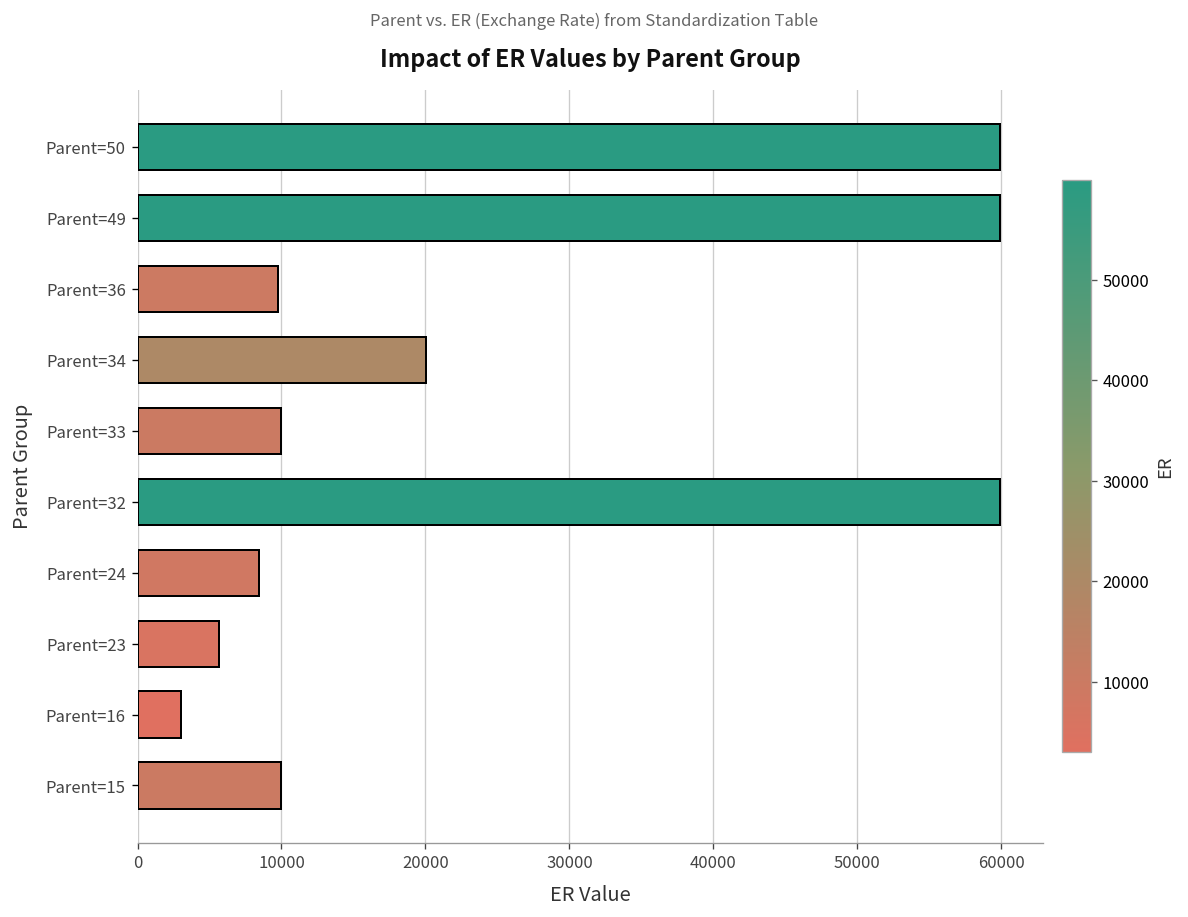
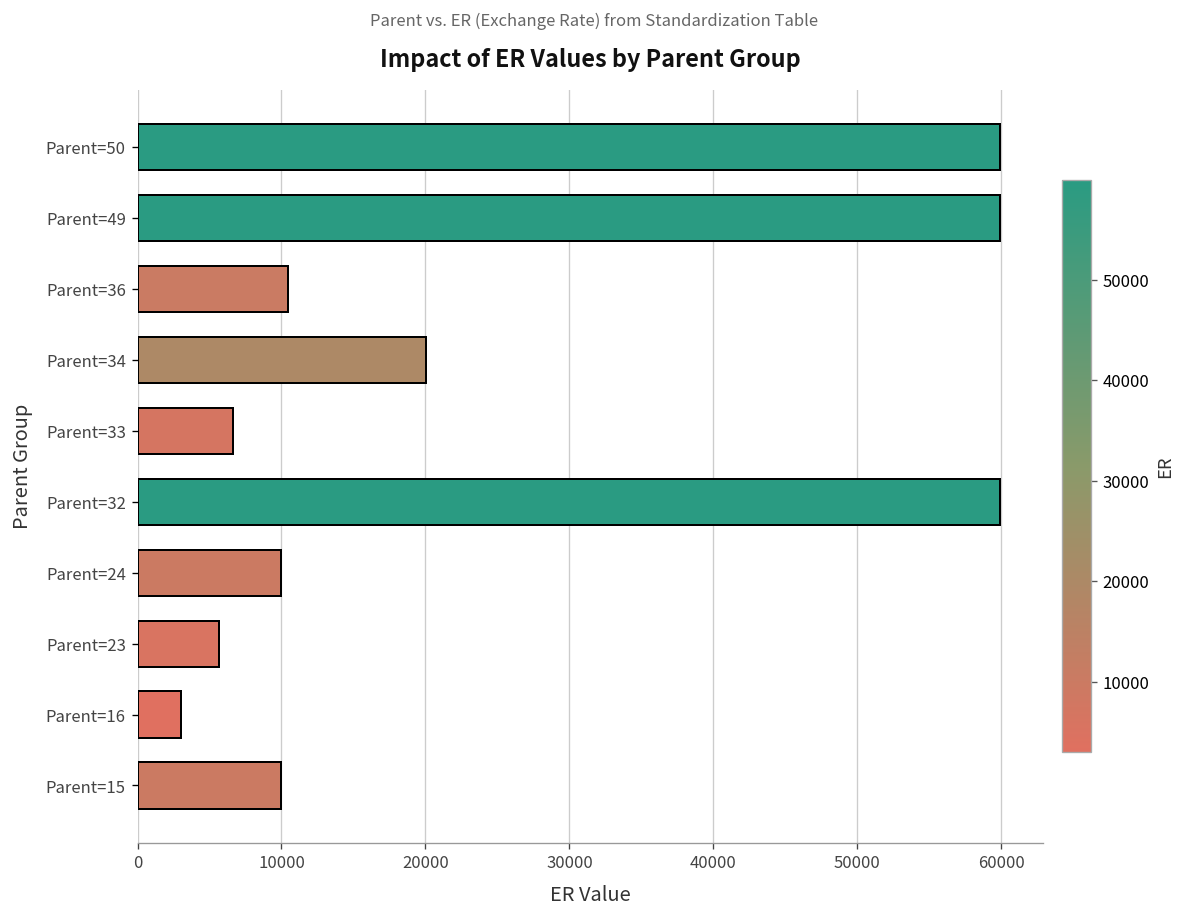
Parent=36: 9800 -> 10500
Parent=33: 10000 -> 6600
Parent=24: 8400 -> 10000
